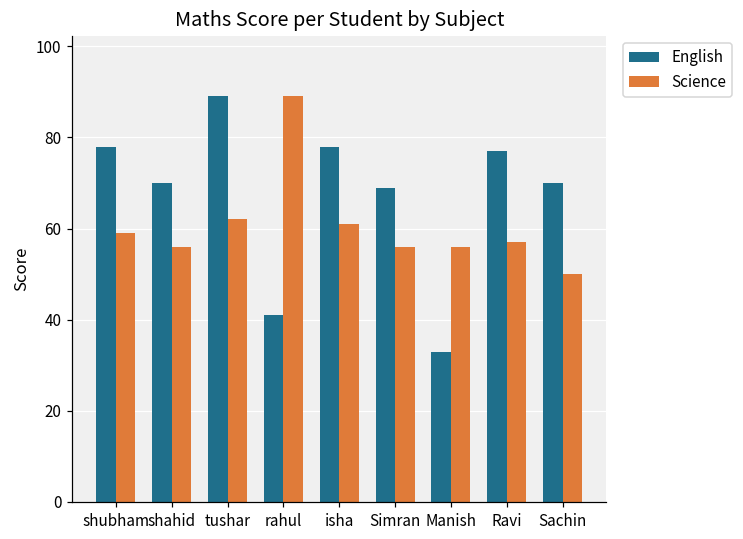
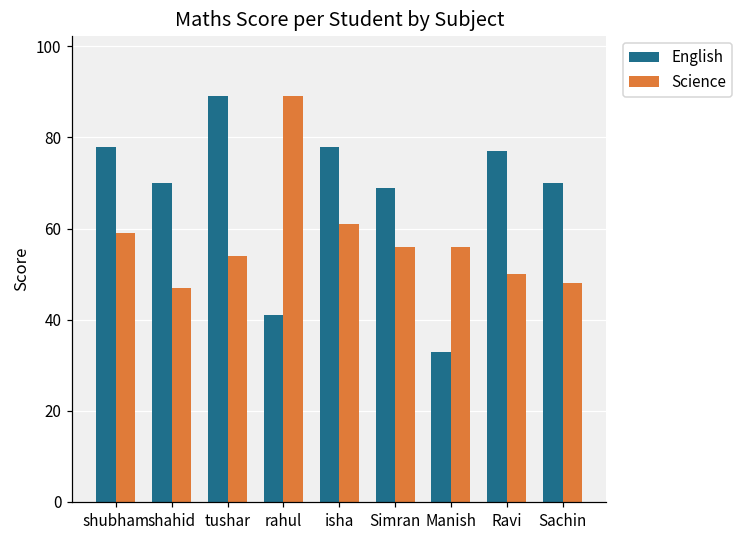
Science, shahid: 56 -> 47
Science, tushar: 62 -> 54
Science, Ravi: 57 -> 50
Science, Sachin: 50 -> 48
